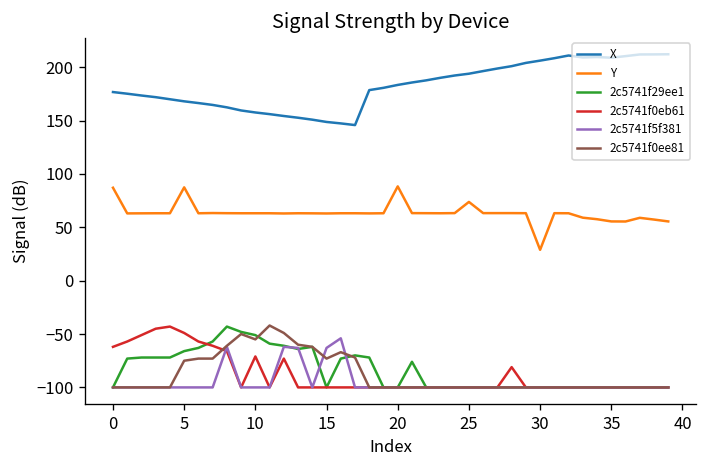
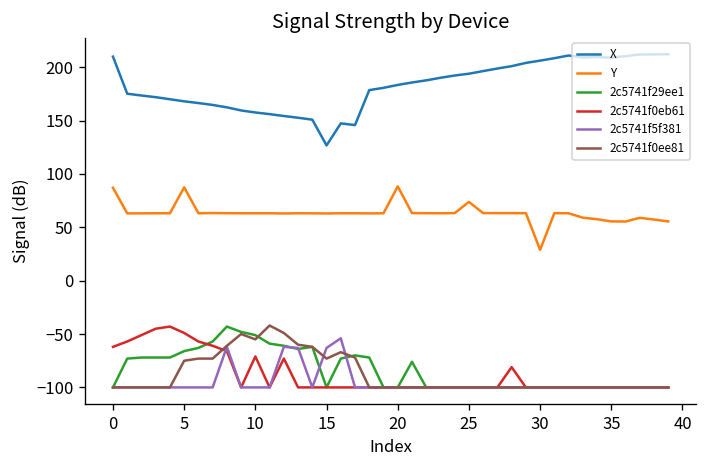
X, 0: 180 -> 210
X, 15: 150 -> 130
